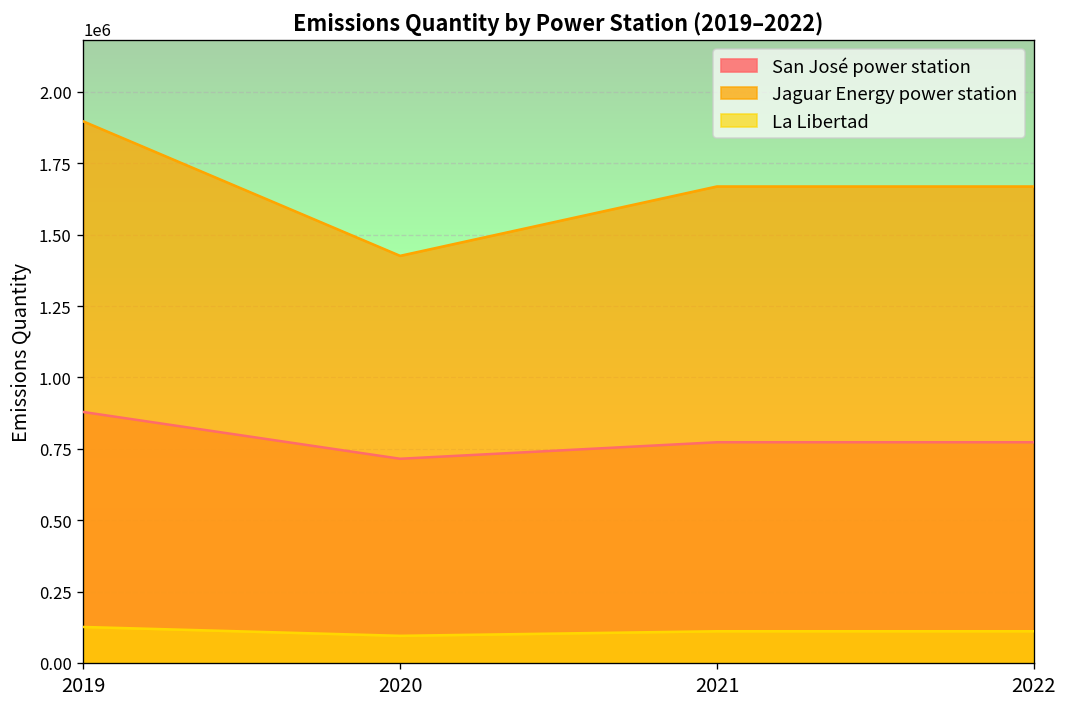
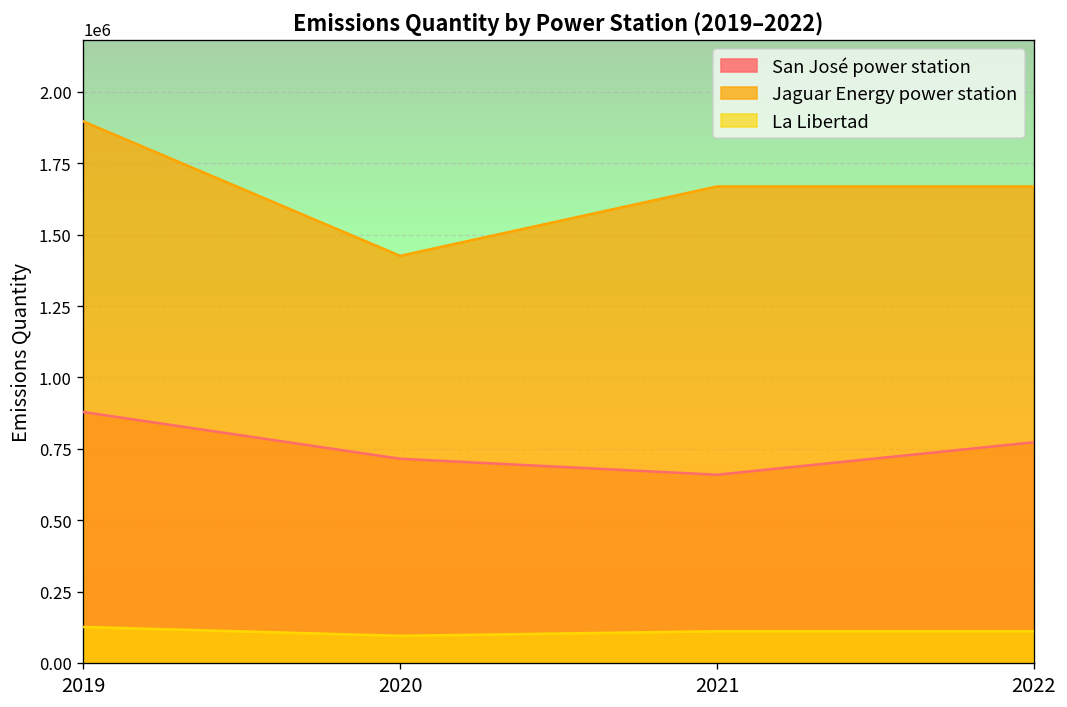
San José power station, 2021: 770000 -> 660000
